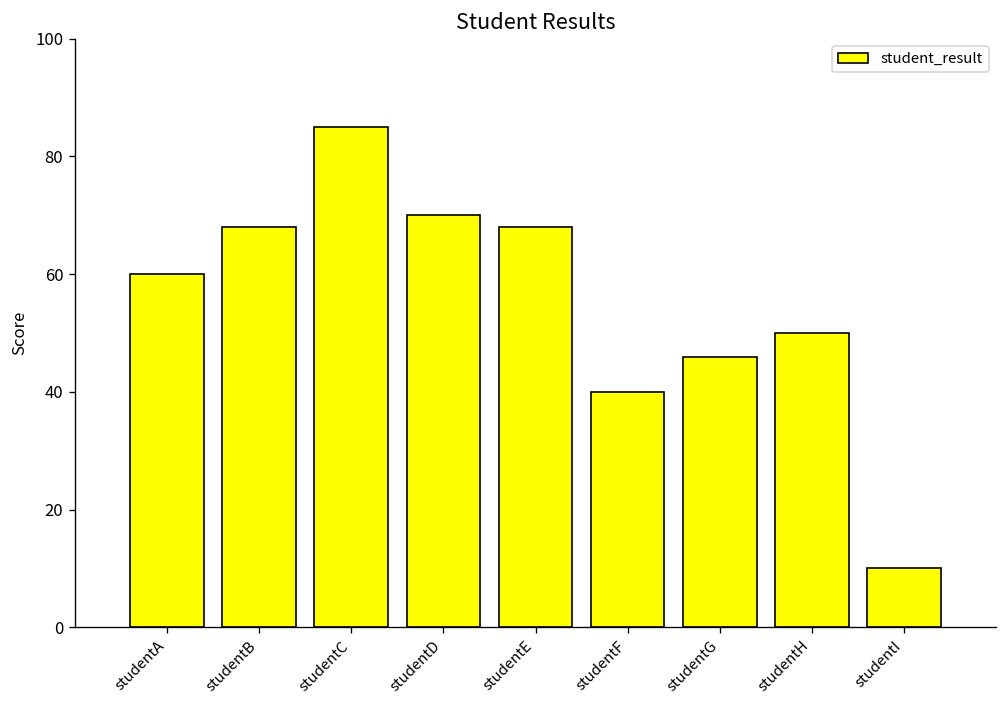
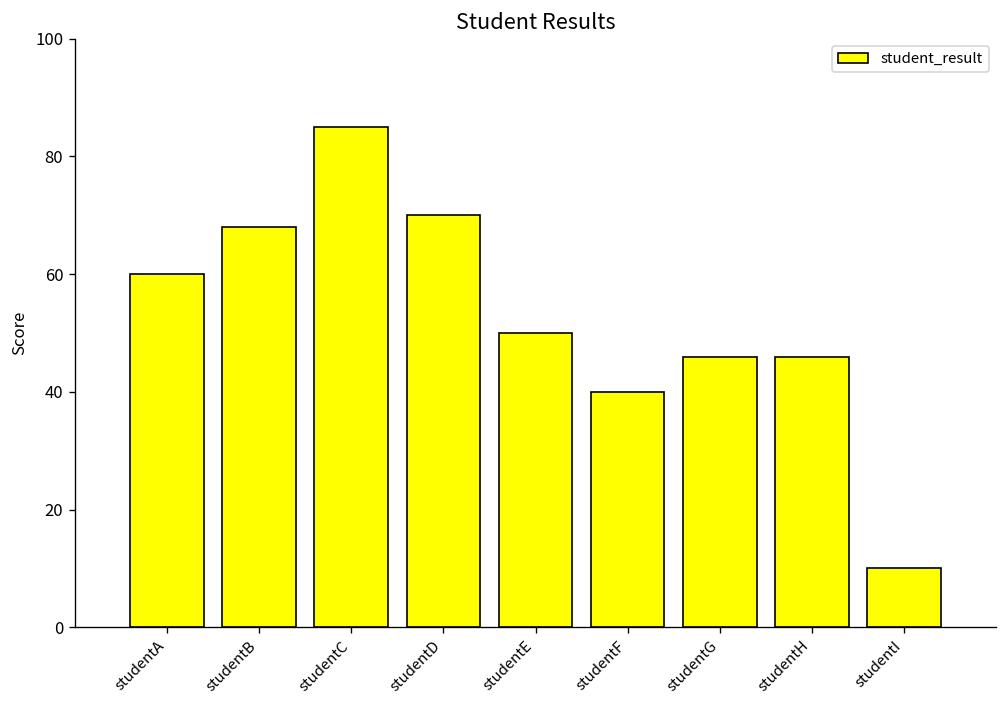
studentE: 68 -> 50
studentH: 50 -> 46
